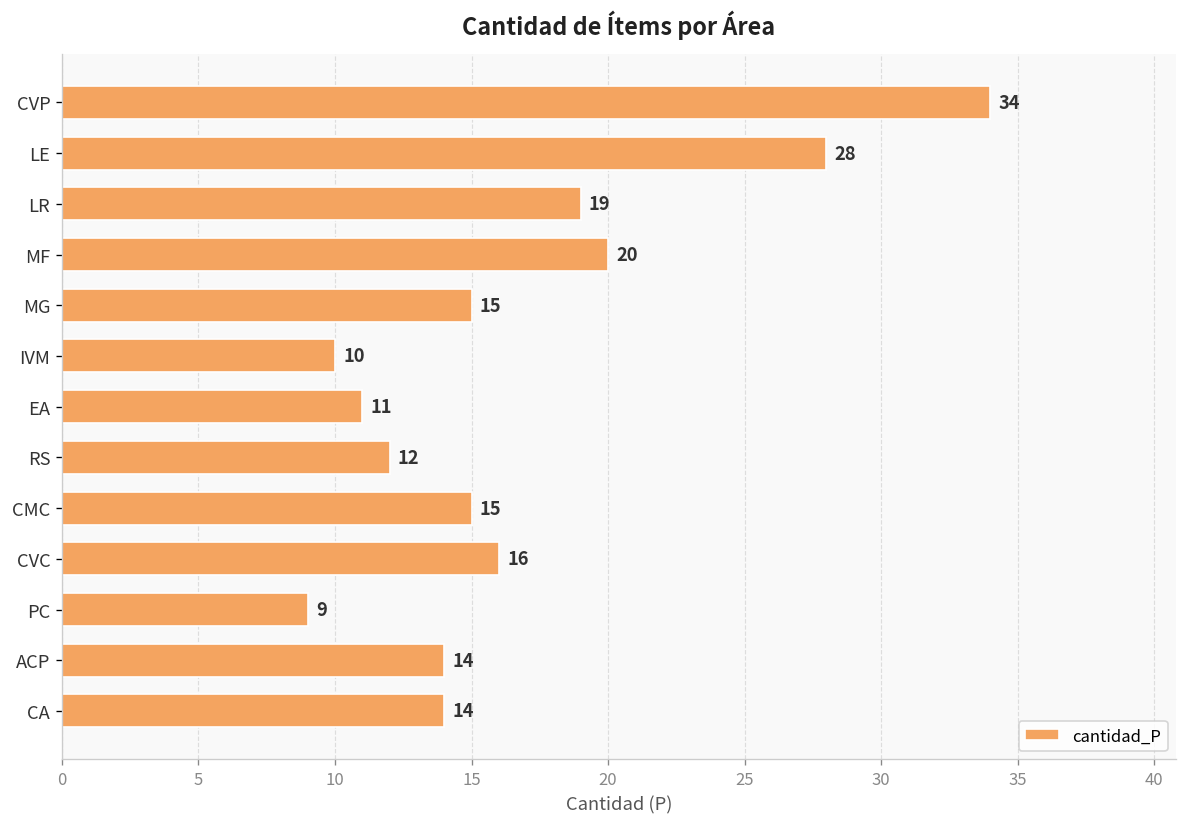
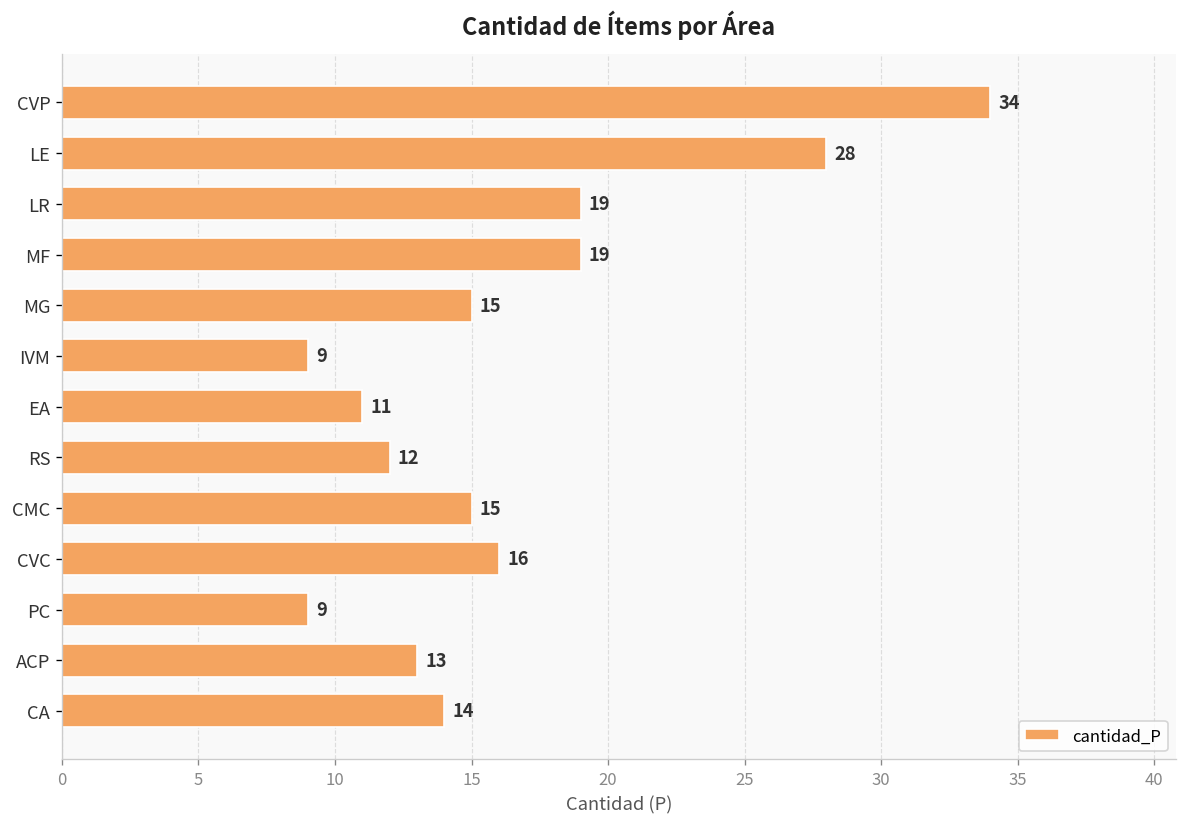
MF: 20 -> 19
IVM: 10 -> 9
ACP: 14 -> 13
